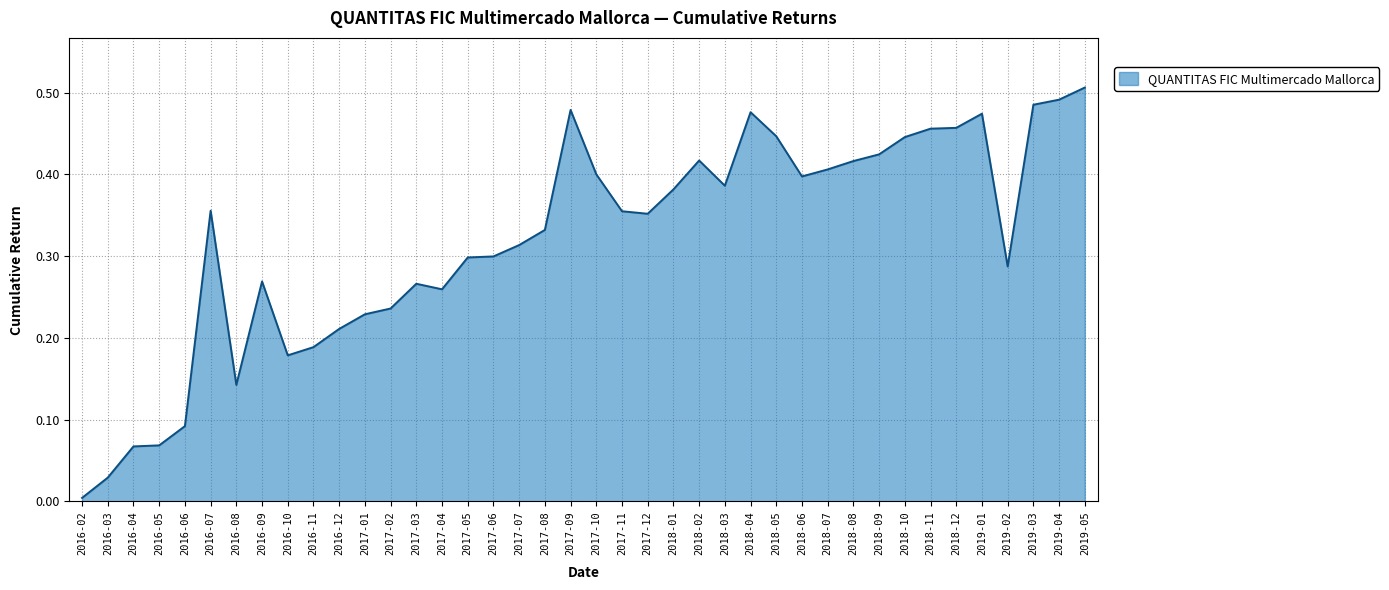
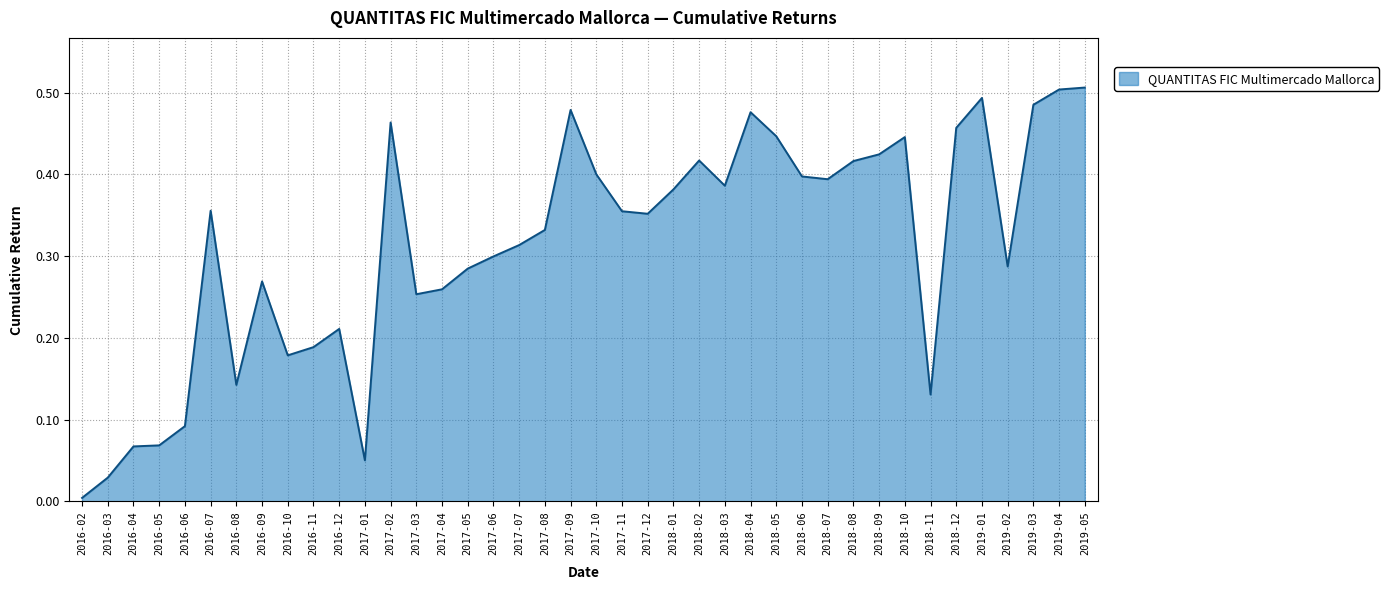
2017-01: 0.23 -> 0.05
2017-02: 0.24 -> 0.46
2017-03: 0.27 -> 0.25
2017-05: 0.30 -> 0.28
2018-07: 0.41 -> 0.39
2018-11: 0.46 -> 0.13
2019-01: 0.47 -> 0.49
2019-04: 0.49 -> 0.50
